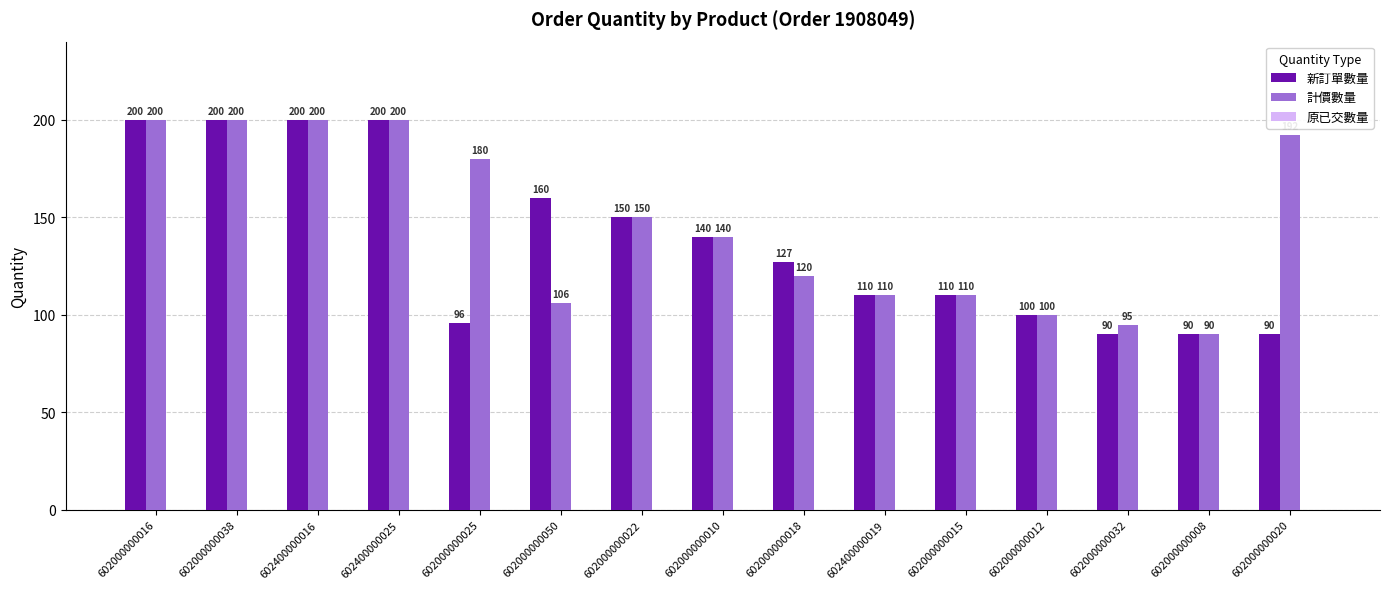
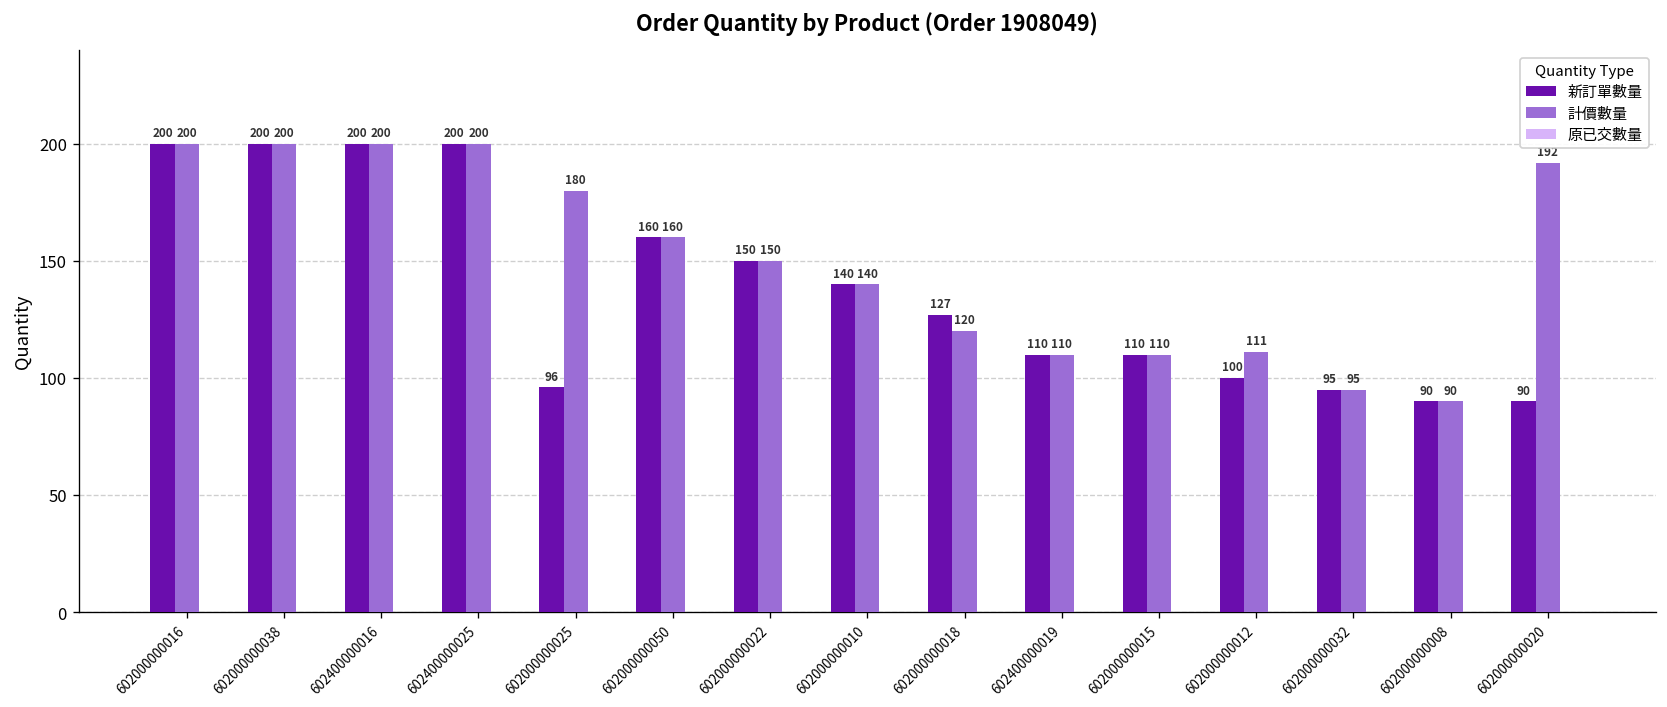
計價數量, 602000000050: 106 -> 160
計價數量, 602000000012: 100 -> 111
新訂單數量, 602000000032: 90 -> 95
